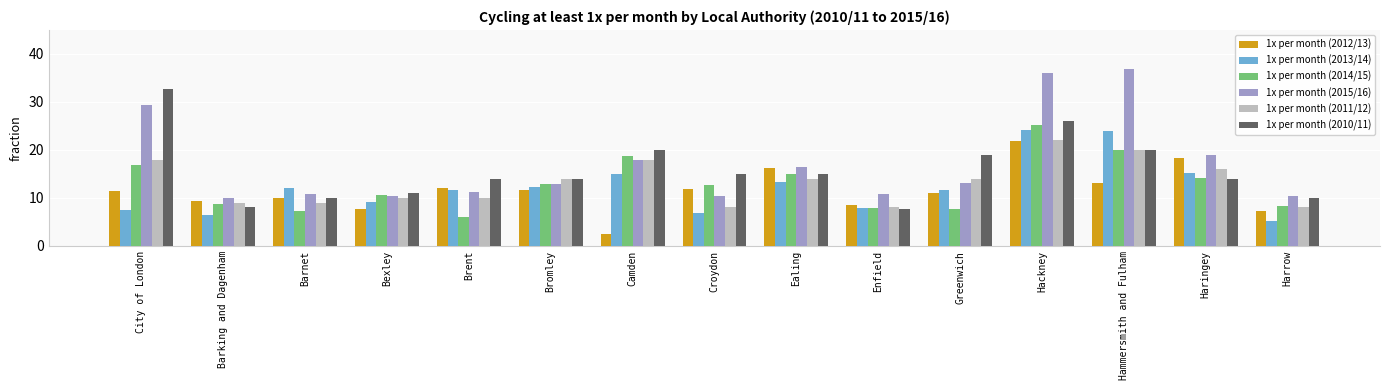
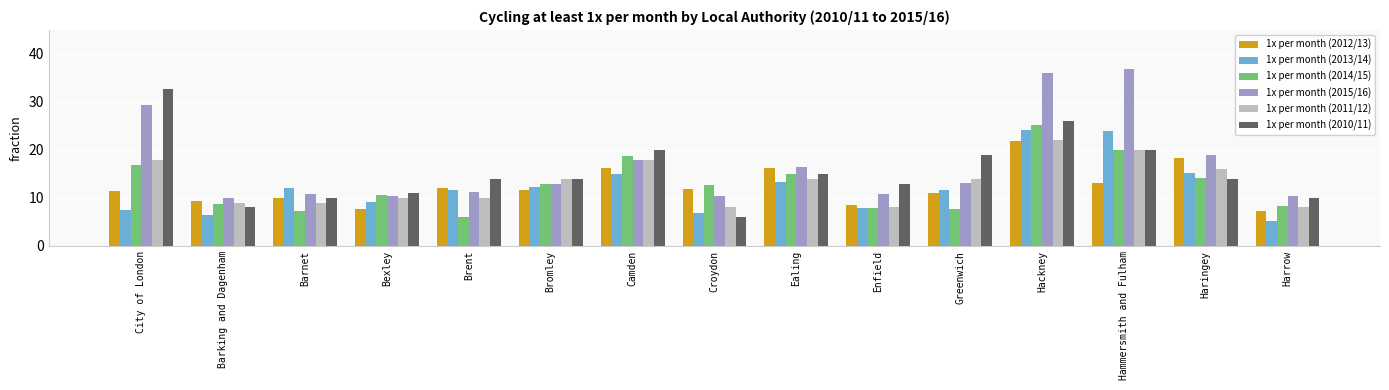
1x per month (2012/13), Camden: 3 -> 16
1x per month (2010/11), Croydon: 15 -> 6
1x per month (2010/11), Enfield: 8 -> 13
